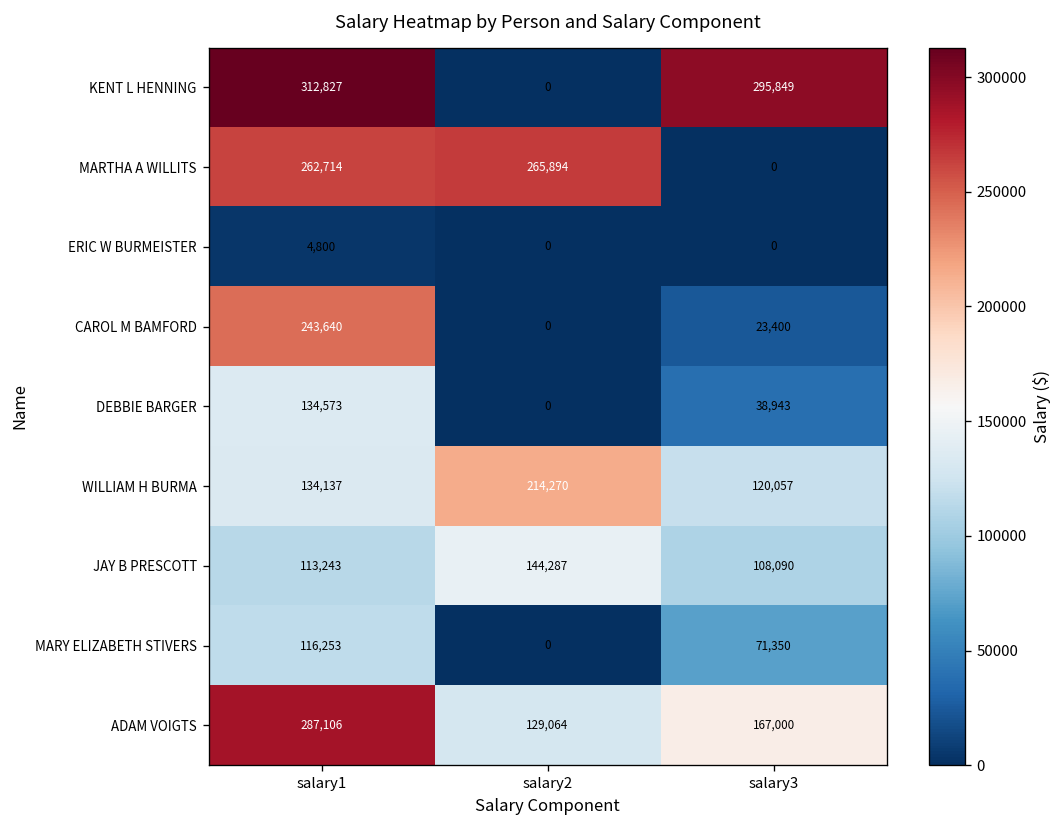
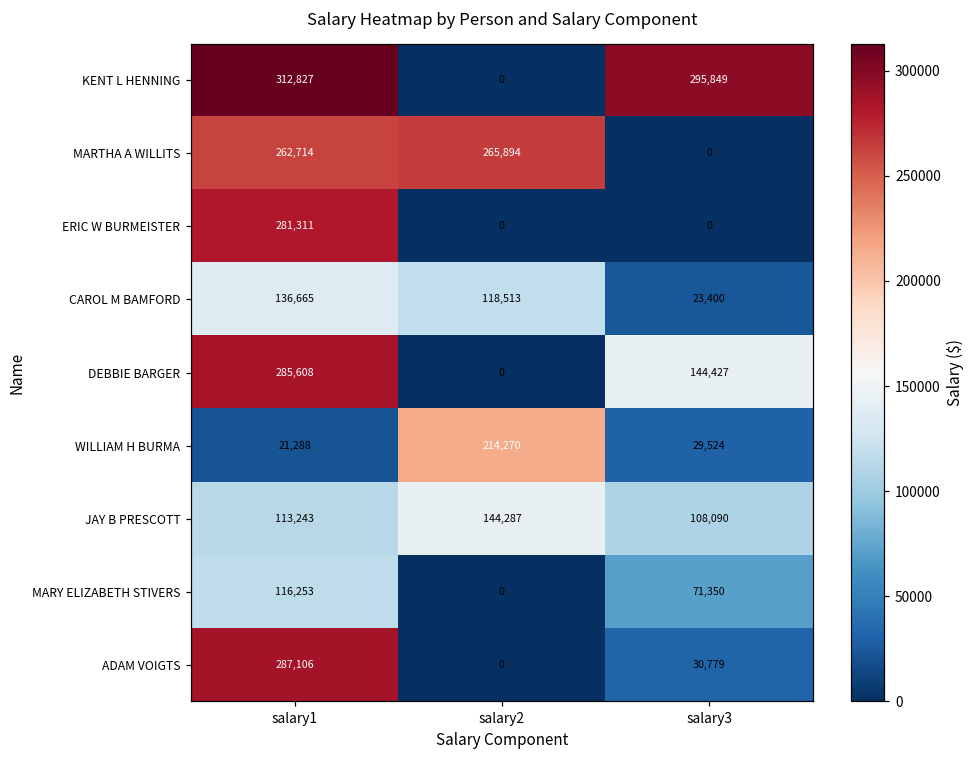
ERIC W BURMEISTER, salary1: 4,800 -> 281,311
CAROL M BAMFORD, salary1: 243,640 -> 136,665
CAROL M BAMFORD, salary2: 0 -> 118,513
DEBBIE BARGER, salary1: 134,573 -> 285,608
DEBBIE BARGER, salary3: 38,943 -> 144,427
WILLIAM H BURMA, salary1: 134,137 -> 21,288
WILLIAM H BURMA, salary3: 120,057 -> 29,524
ADAM VOIGTS, salary2: 129,064 -> 0
ADAM VOIGTS, salary3: 167,000 -> 30,779
